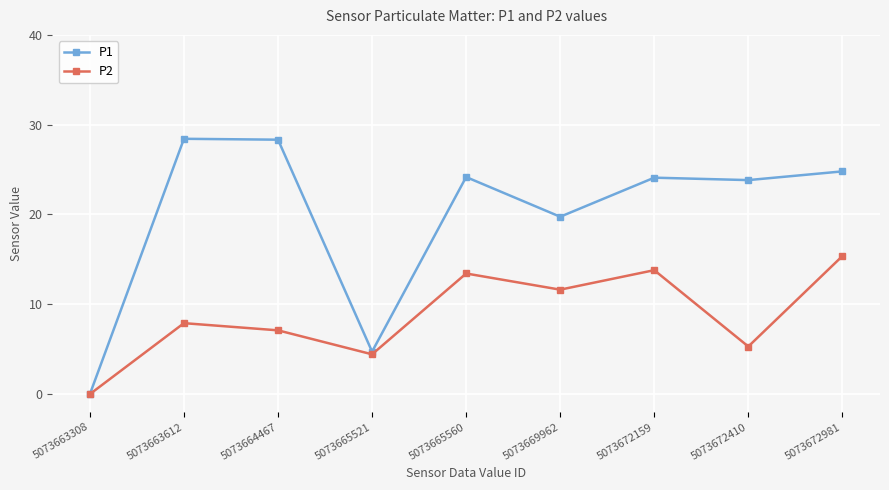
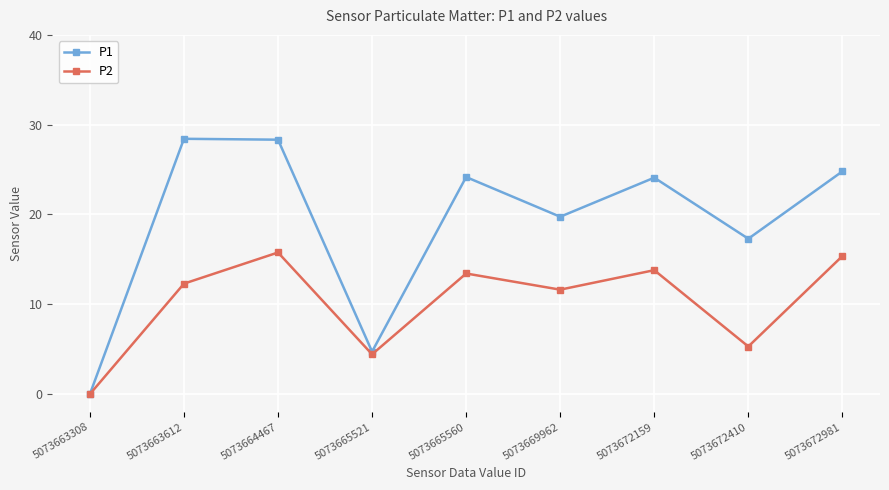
P2, 5073663612: 8 -> 12
P2, 5073664467: 7 -> 16
P1, 5073672410: 24 -> 17
